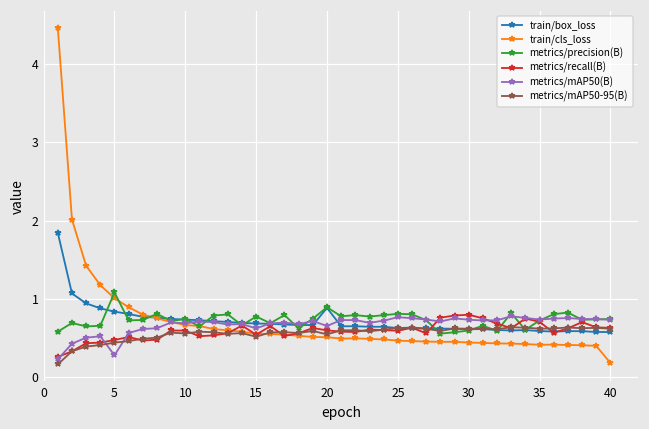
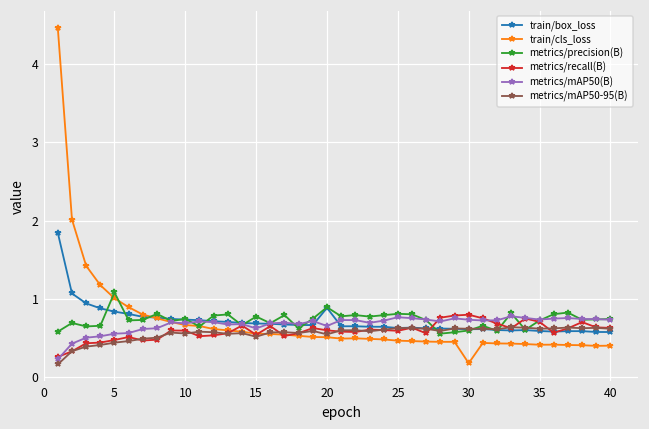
metrics/mAP50(B), 5: 0.3 -> 0.6
train/cls_loss, 30: 0.4 -> 0.2
train/cls_loss, 40: 0.2 -> 0.4
